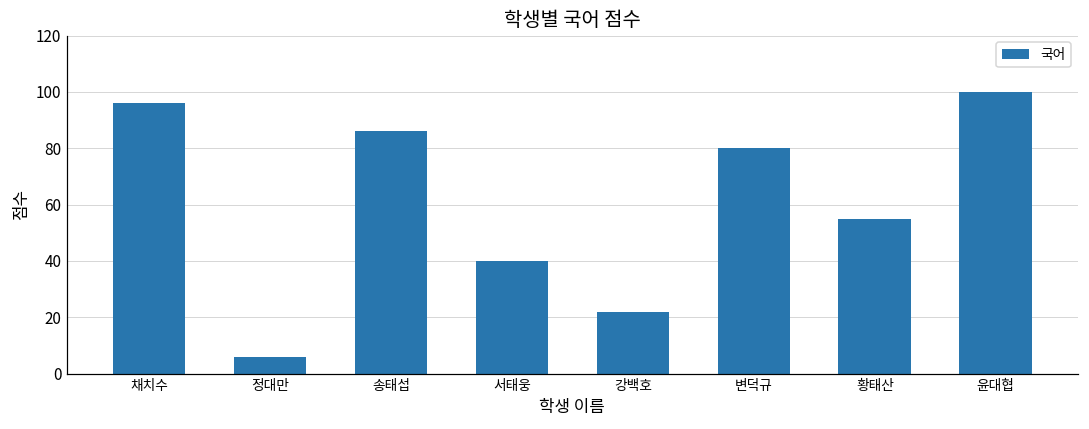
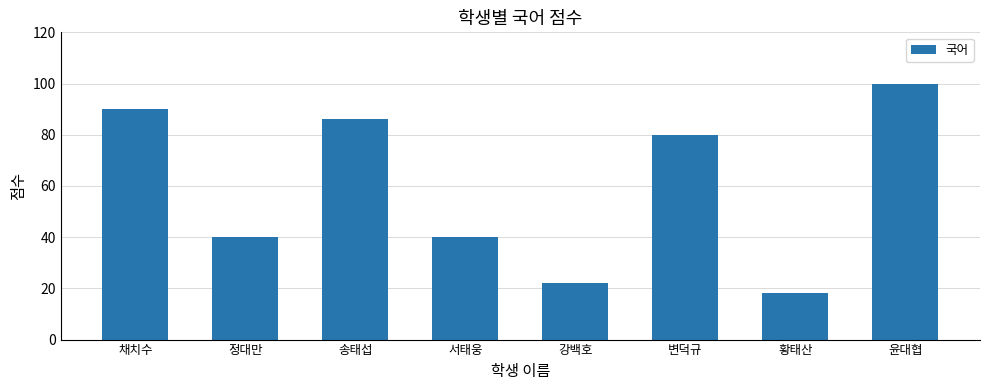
채치수: 96 -> 90
정대만: 6 -> 40
황태산: 55 -> 18
